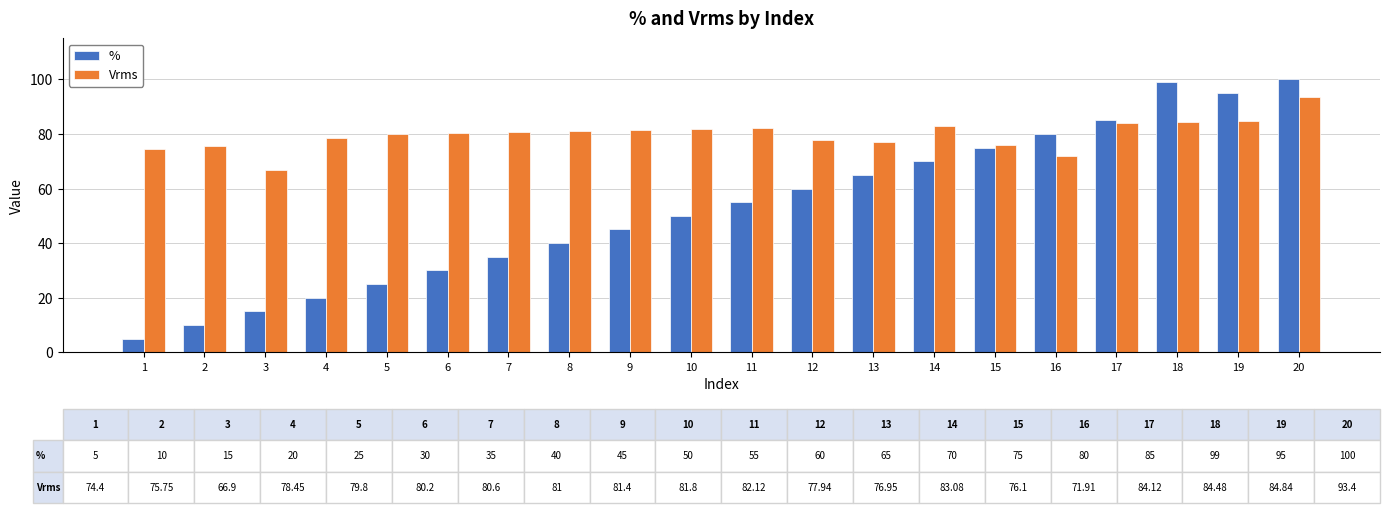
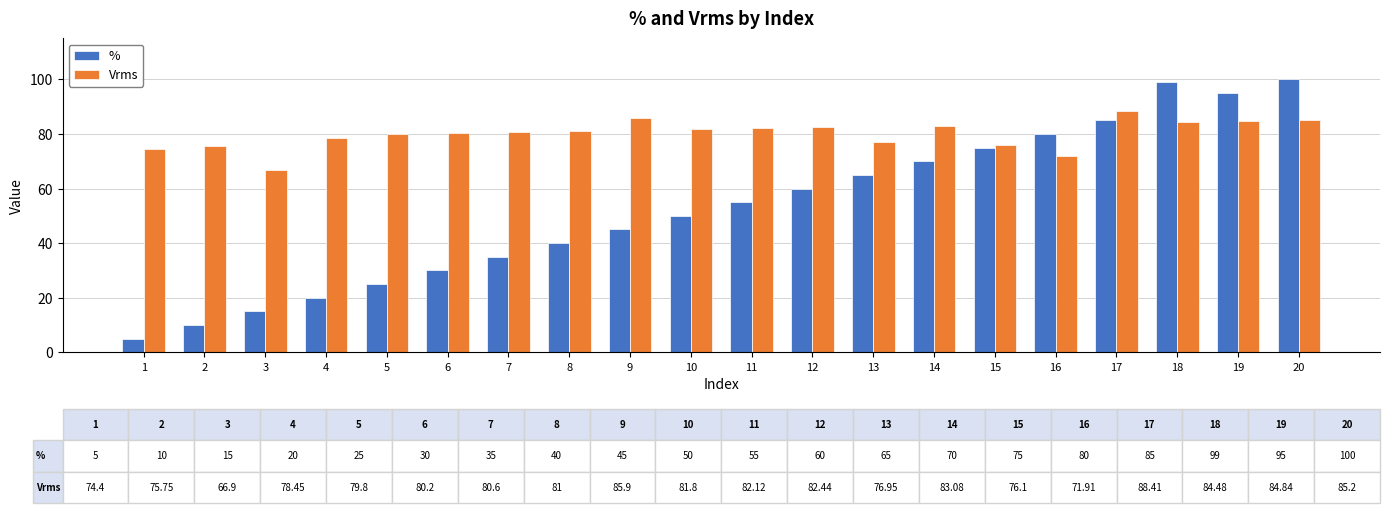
Vrms, 9: 81.4 -> 85.9
Vrms, 12: 77.94 -> 82.44
Vrms, 17: 84.12 -> 88.41
Vrms, 20: 93.4 -> 85.2
